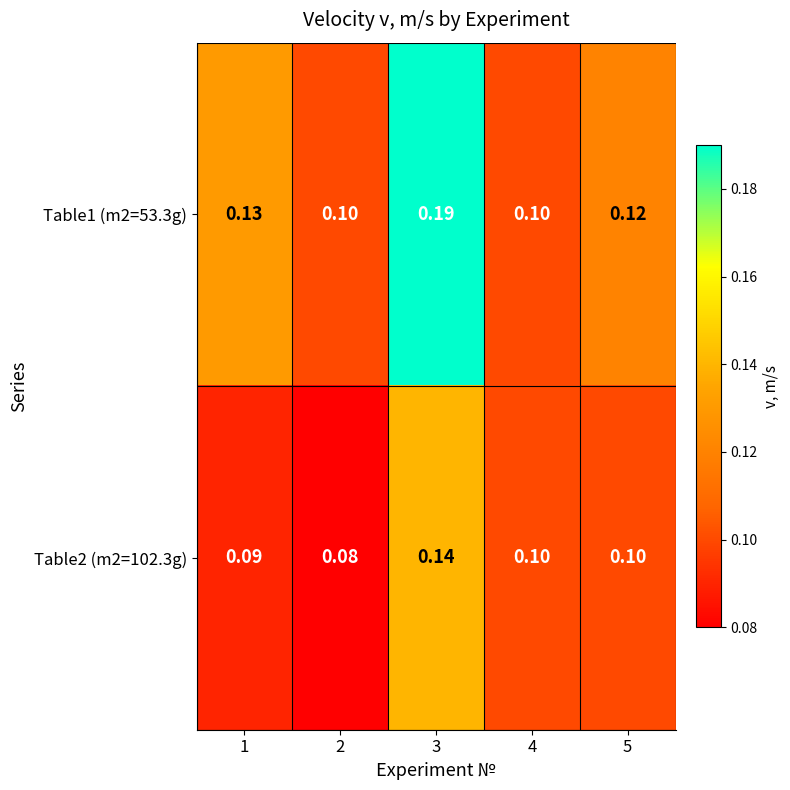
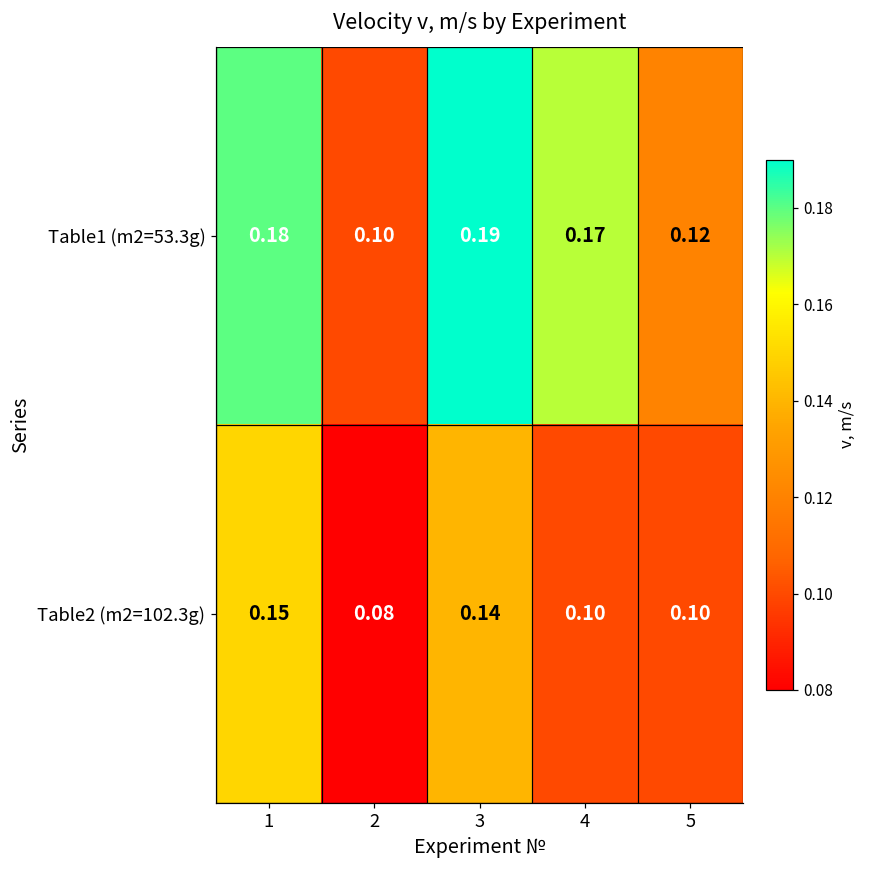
Table1 (m2=53.3g), 1: 0.13 -> 0.18
Table1 (m2=53.3g), 4: 0.10 -> 0.17
Table2 (m2=102.3g), 1: 0.09 -> 0.15
